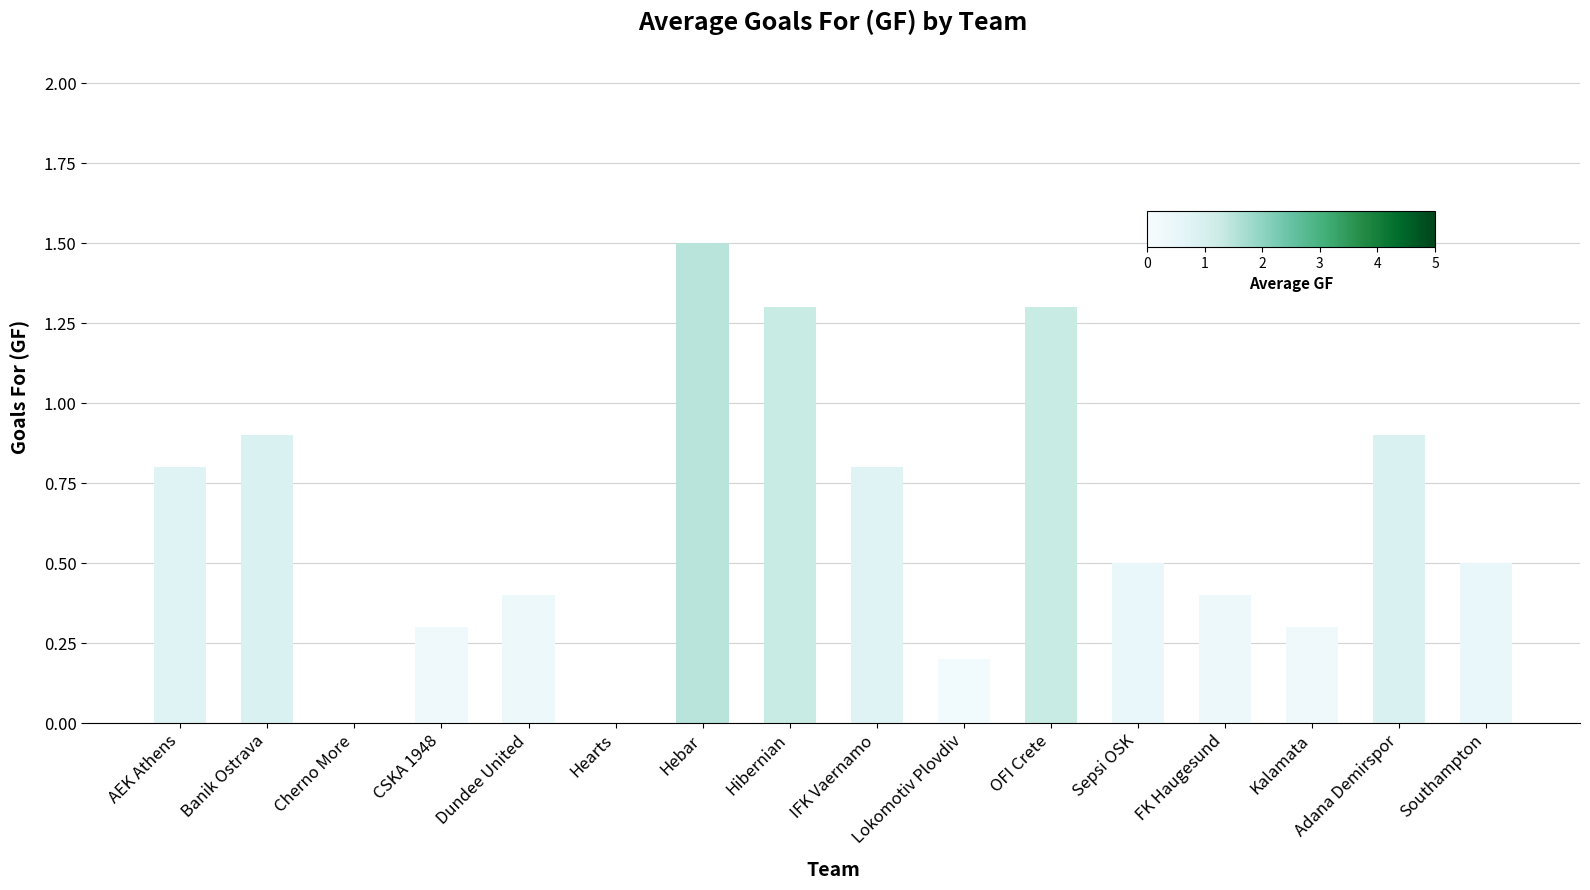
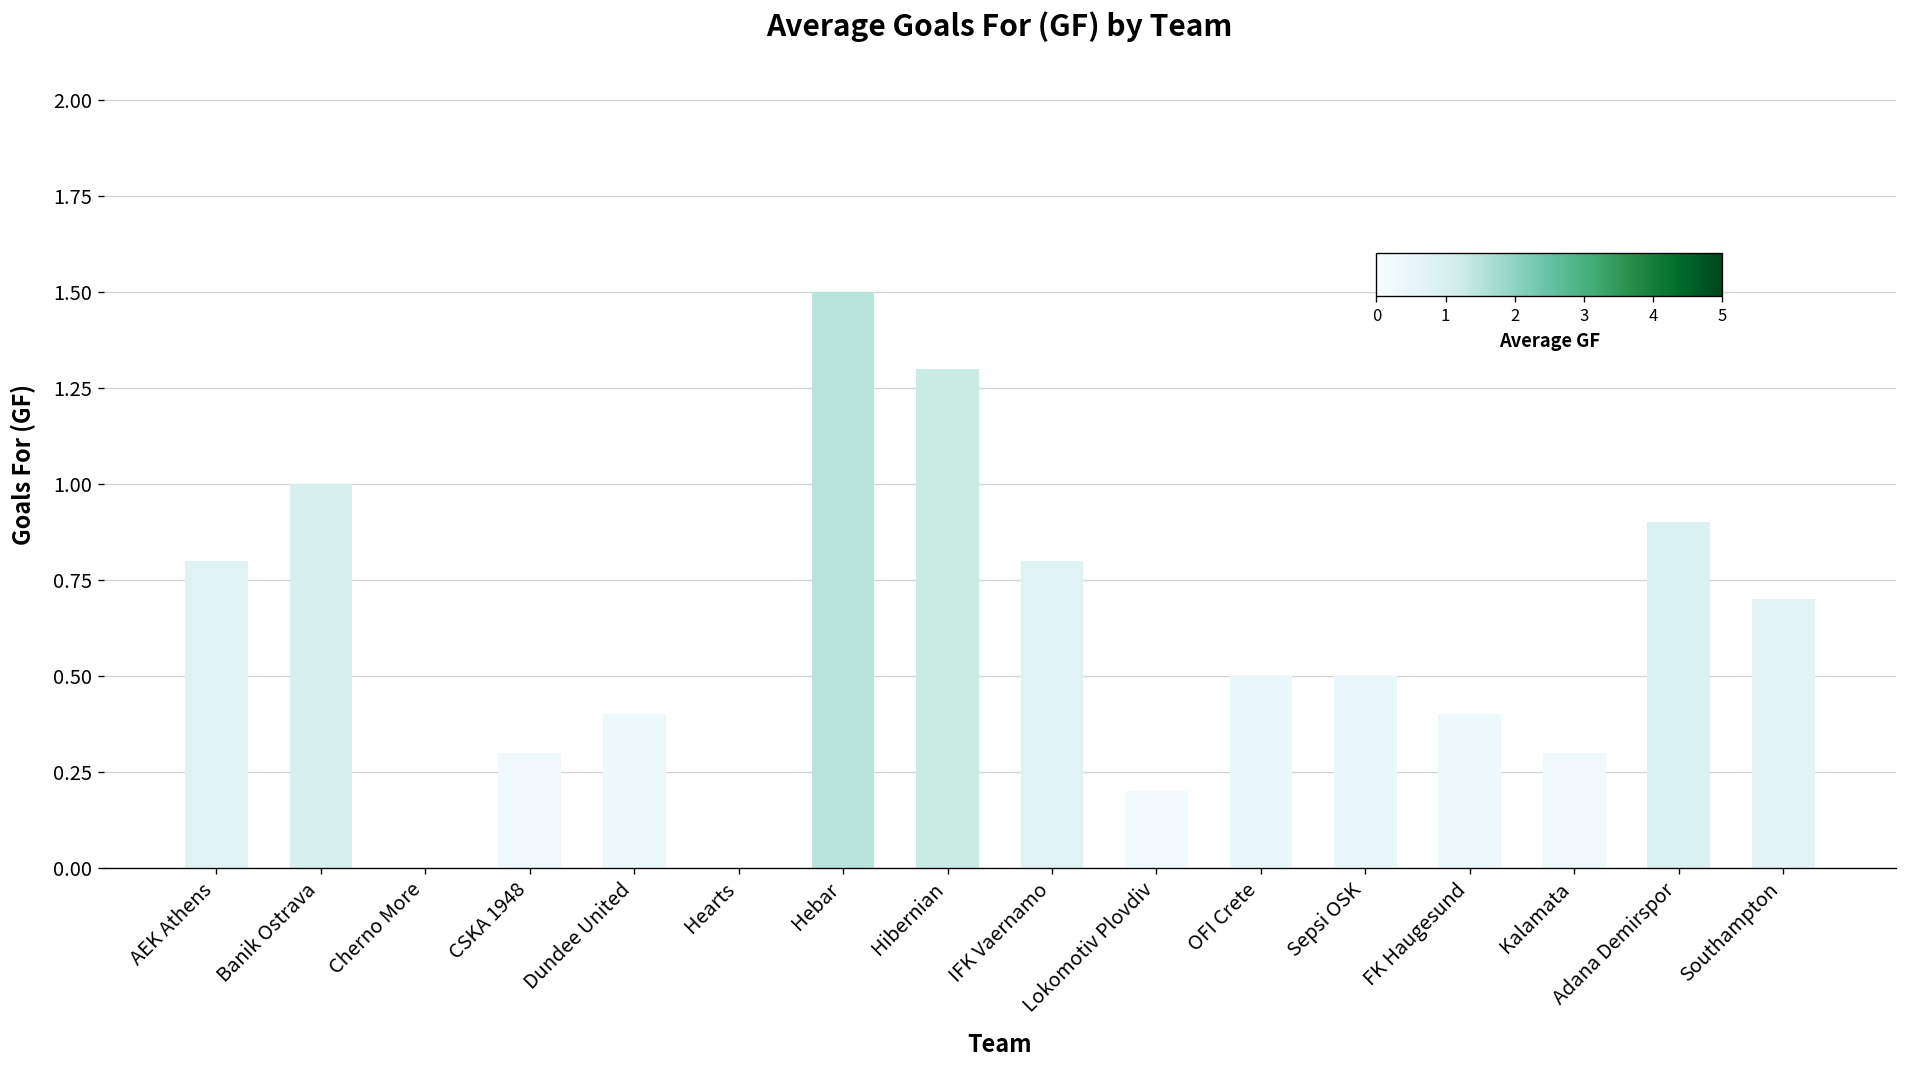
Banik Ostrava: 0.9 -> 1.0
OFI Crete: 1.3 -> 0.5
Southampton: 0.5 -> 0.7
